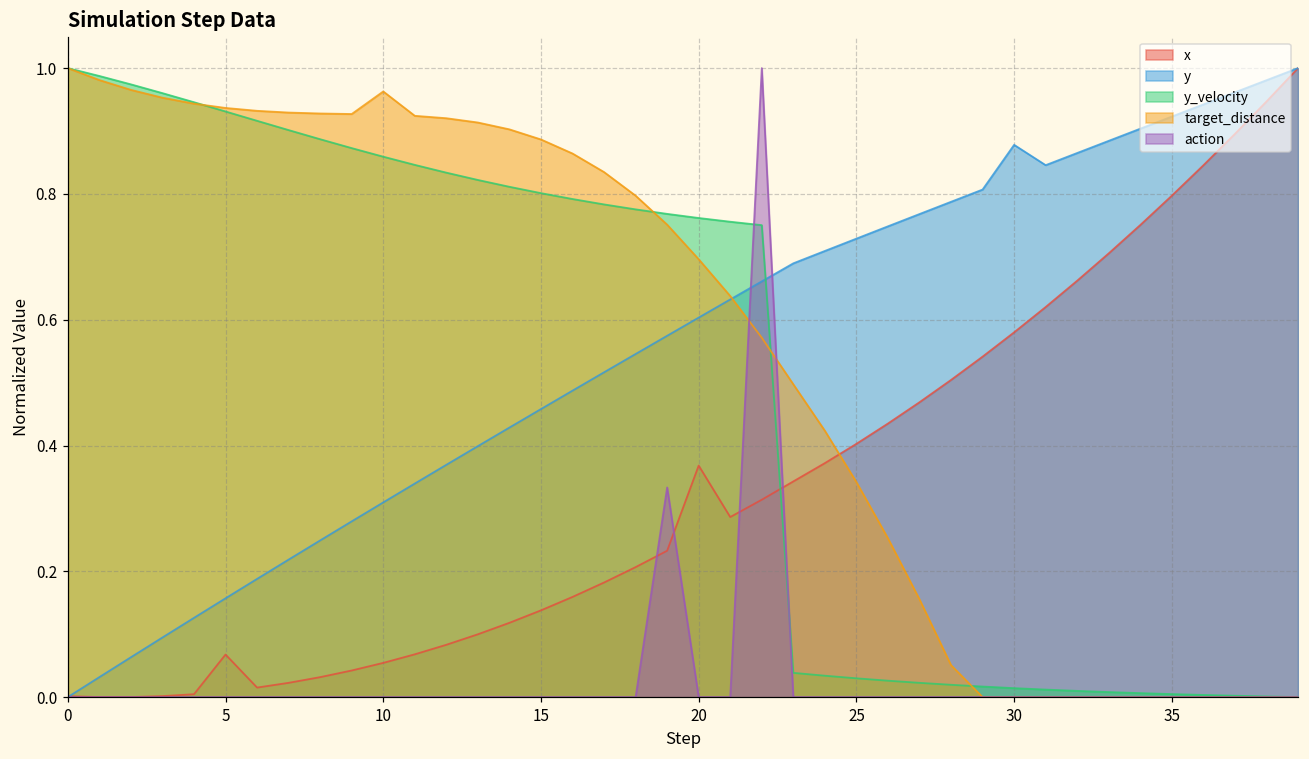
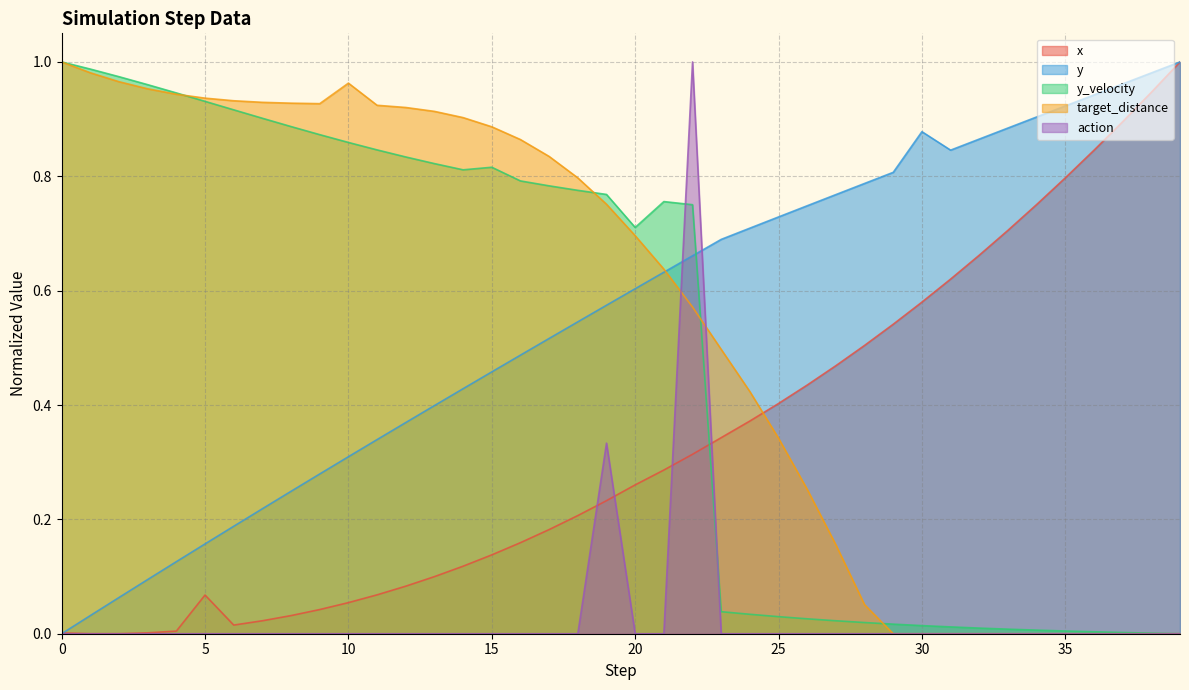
y_velocity, 15: 0.80 -> 0.82
x, 20: 0.37 -> 0.26
y_velocity, 20: 0.76 -> 0.71
